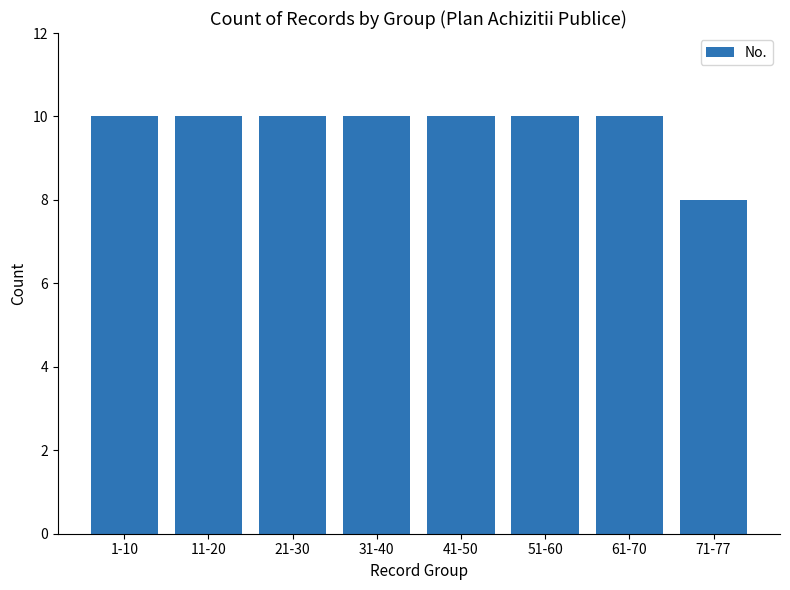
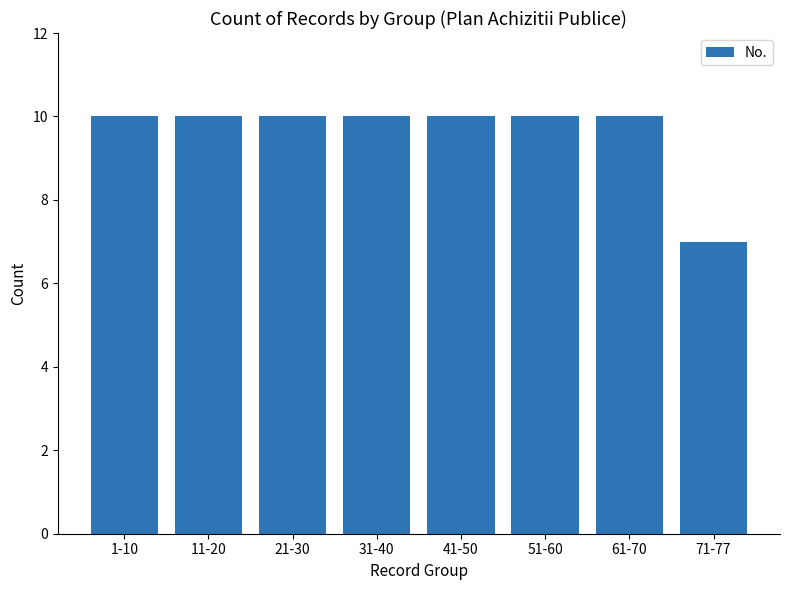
71-77: 8 -> 7
